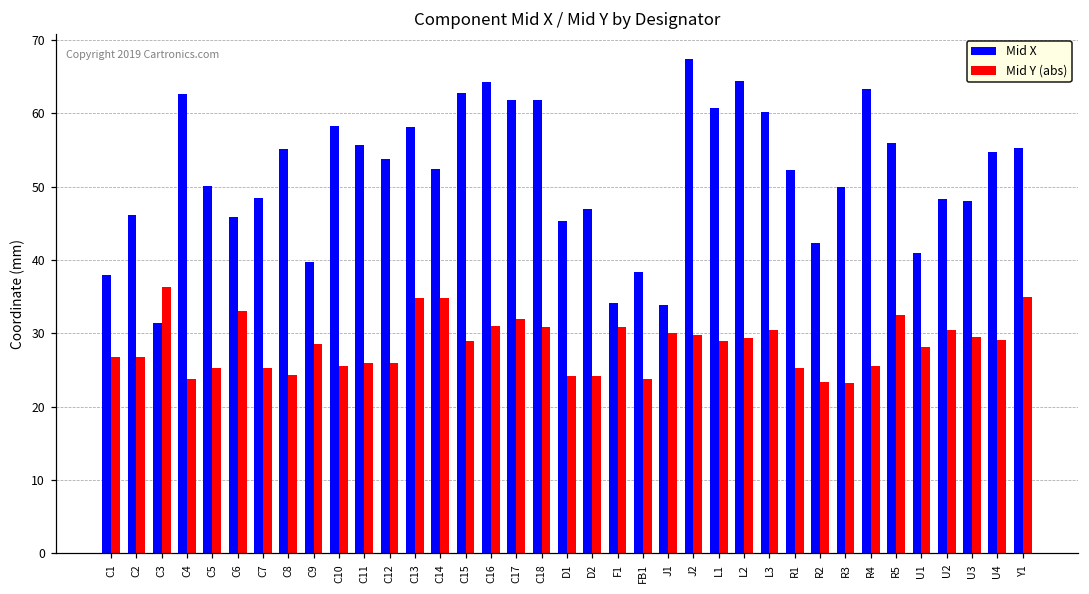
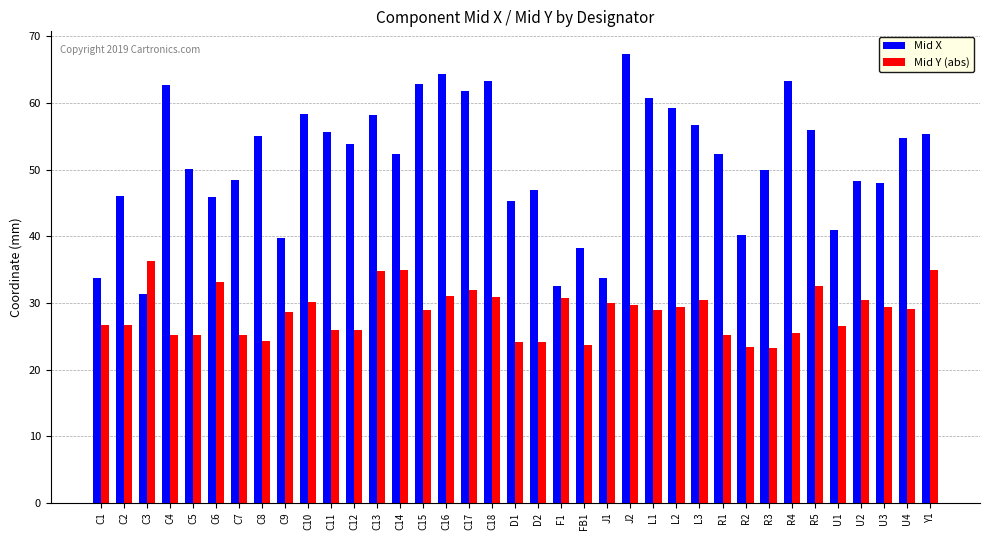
Mid X, C1: 38 -> 34
Mid Y (abs), C4: 24 -> 25
Mid Y (abs), C10: 26 -> 30
Mid X, C18: 62 -> 63
Mid X, F1: 34 -> 33
Mid X, L2: 64 -> 59
Mid X, L3: 60 -> 57
Mid X, R2: 42 -> 40
Mid Y (abs), U1: 28 -> 27
